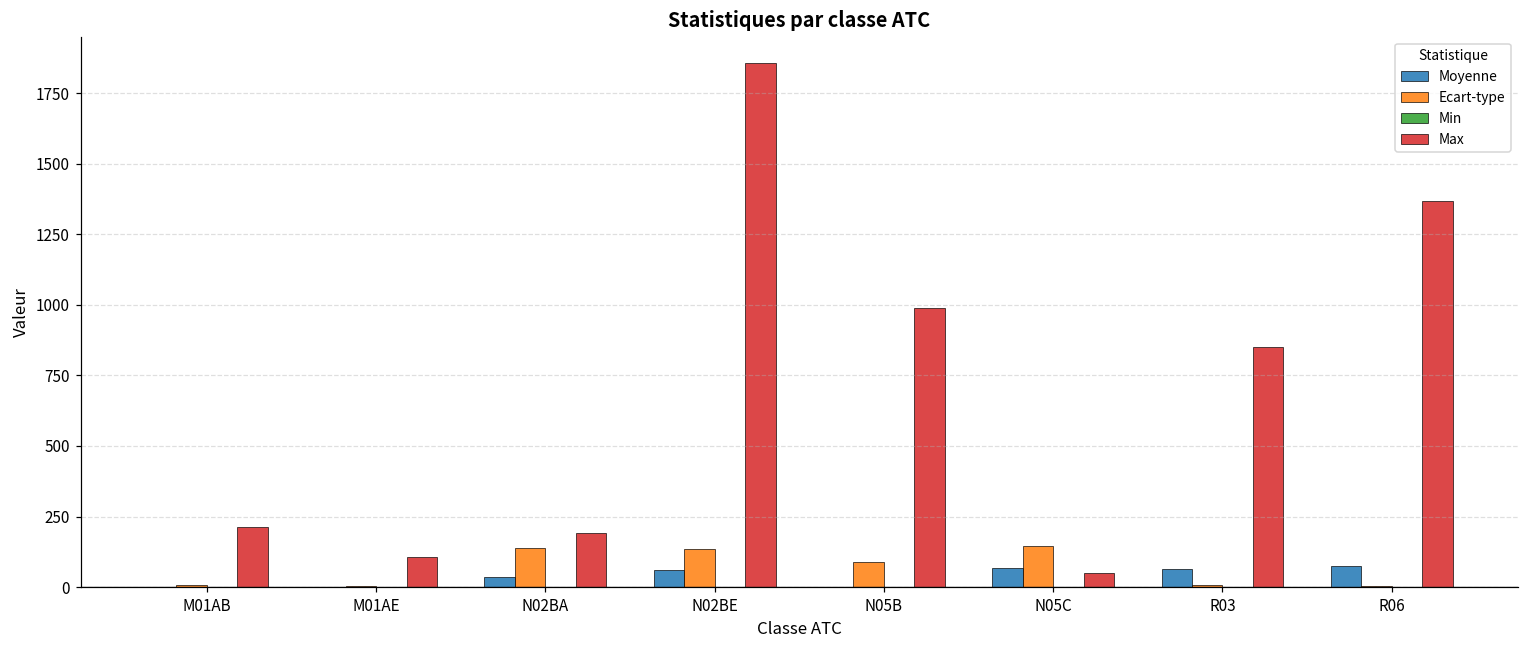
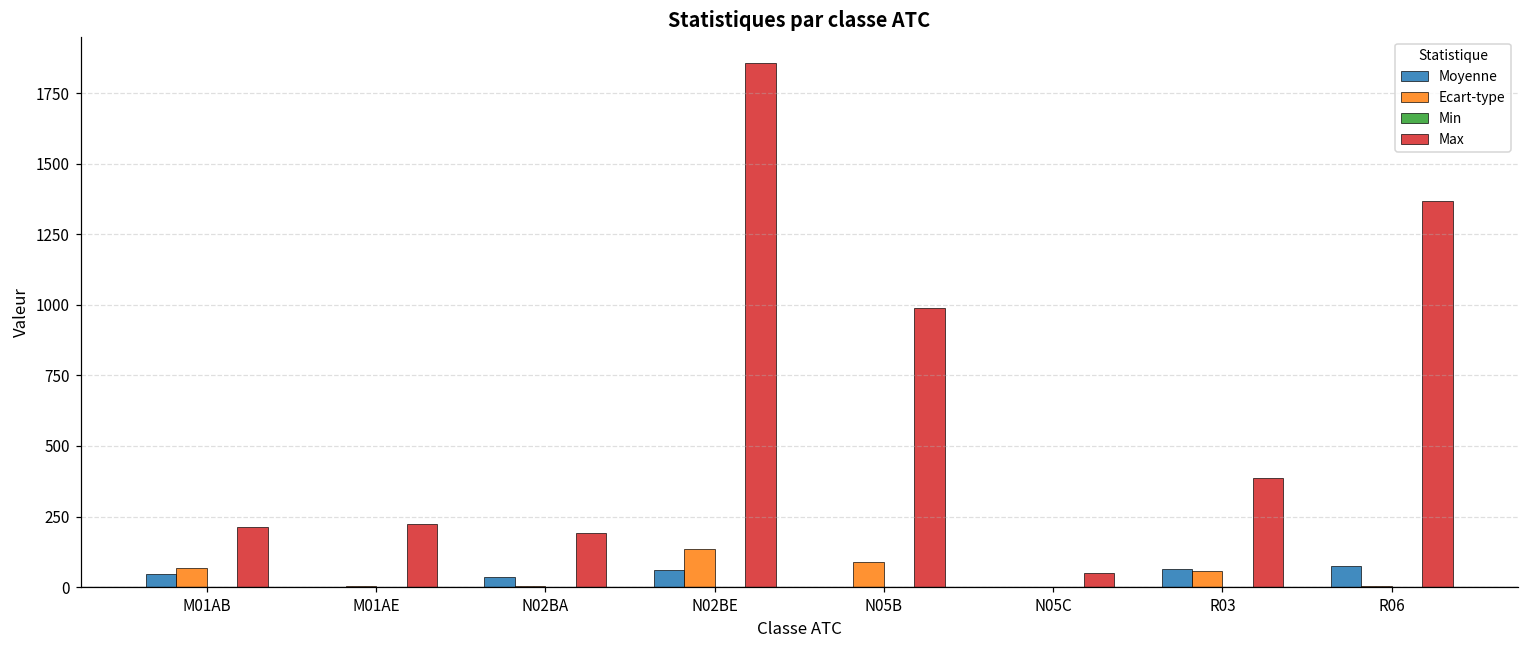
Moyenne, M01AB: 0 -> 40
Ecart-type, M01AB: 10 -> 70
Max, M01AE: 110 -> 220
Ecart-type, N02BA: 140 -> 0
Moyenne, N05C: 70 -> 0
Ecart-type, N05C: 150 -> 0
Ecart-type, R03: 10 -> 60
Max, R03: 850 -> 390
